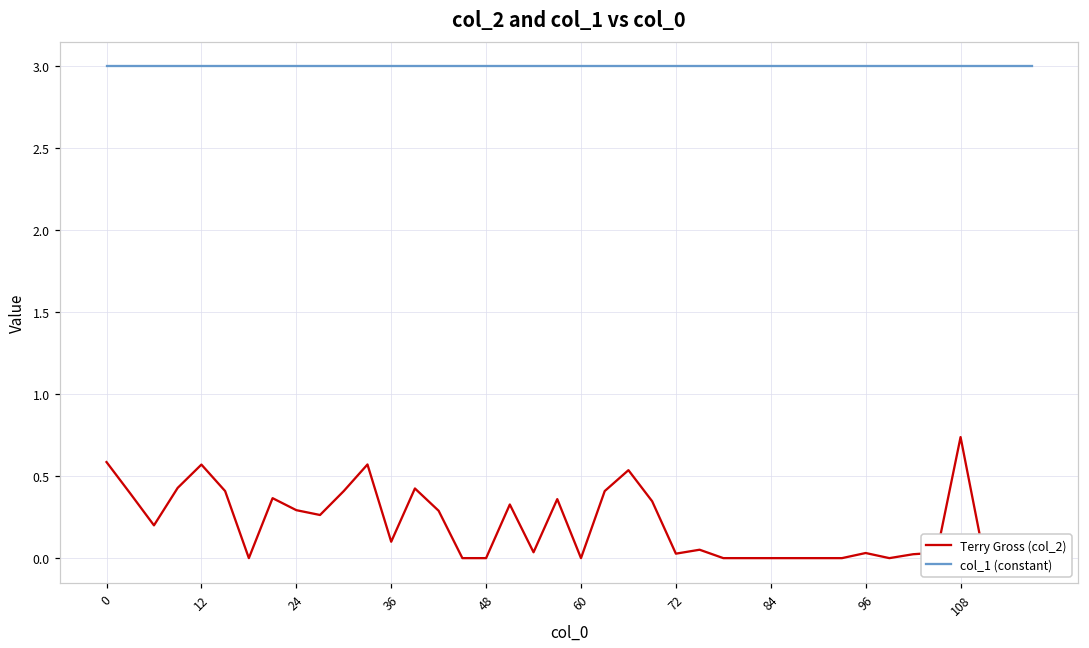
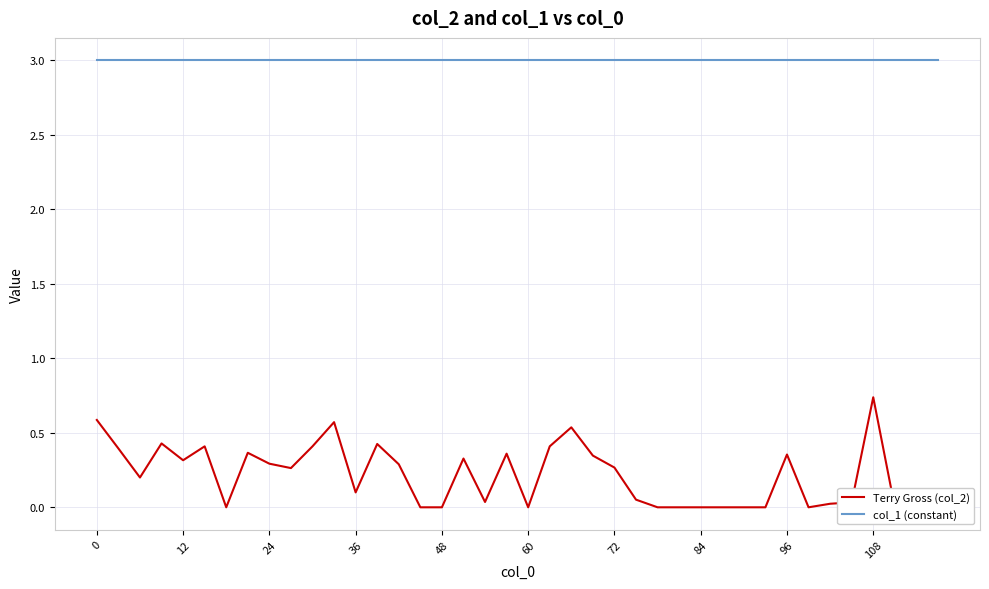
Terry Gross (col_2), 12: 0.57 -> 0.32
Terry Gross (col_2), 72: 0.03 -> 0.27
Terry Gross (col_2), 96: 0.03 -> 0.35
